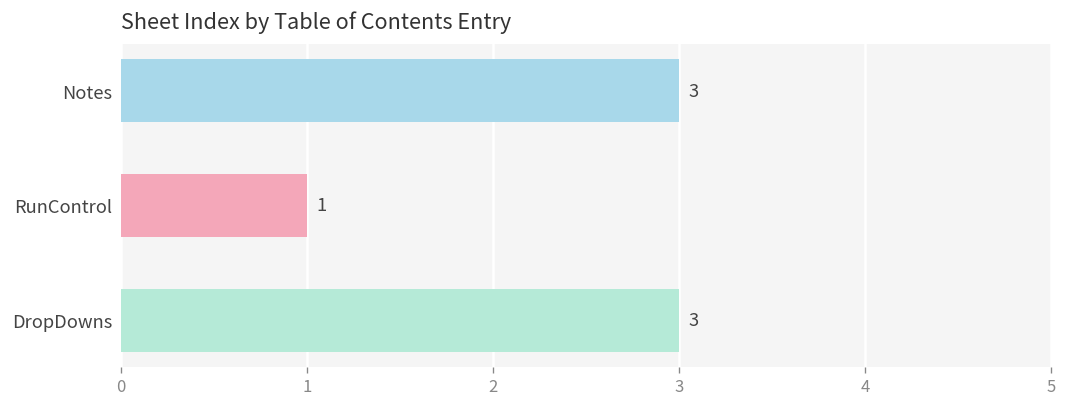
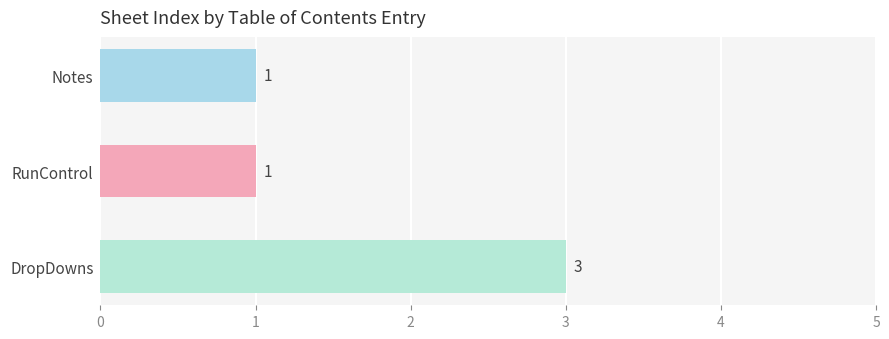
Notes: 3 -> 1
